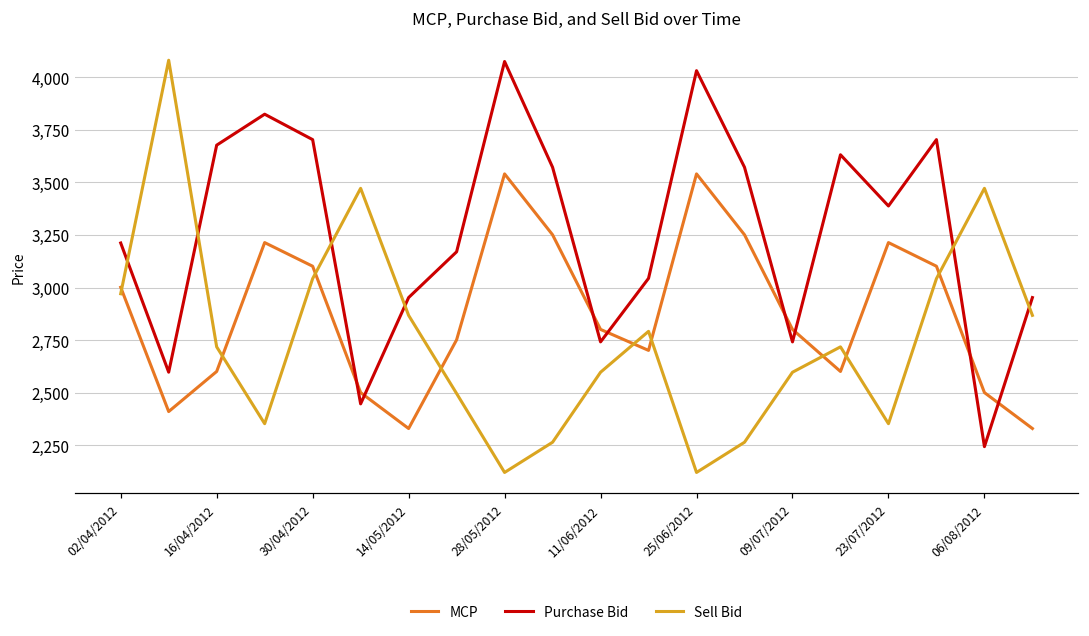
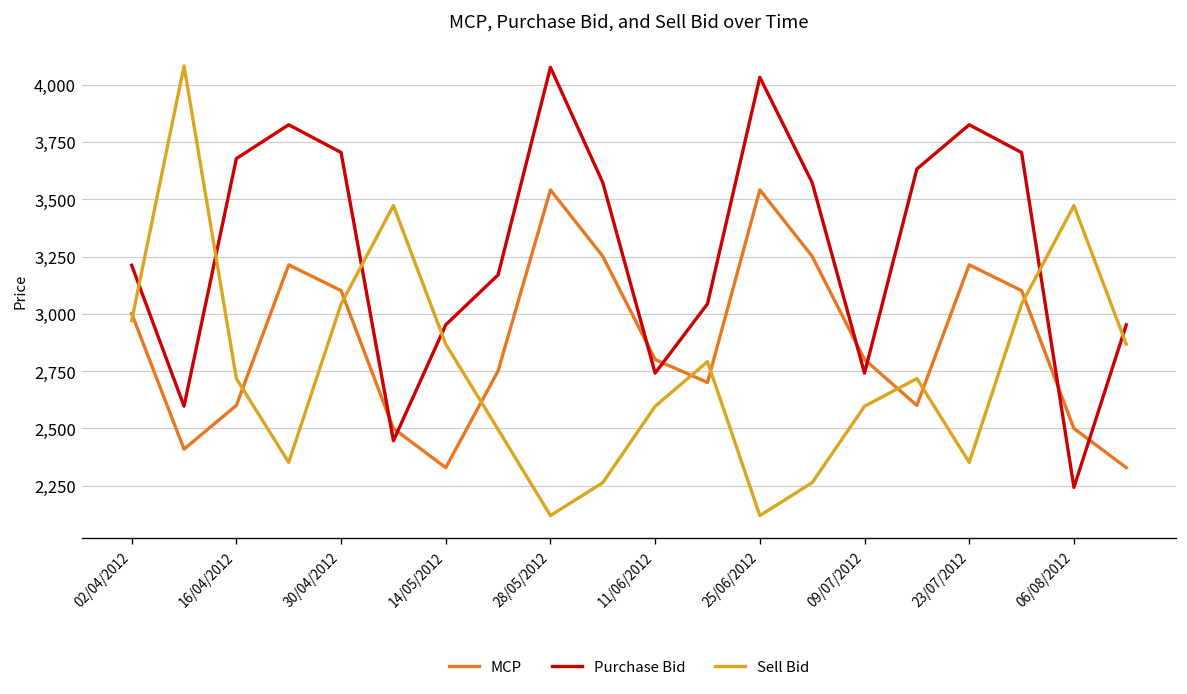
Purchase Bid, 23/07/2012: 3,390 -> 3,820
